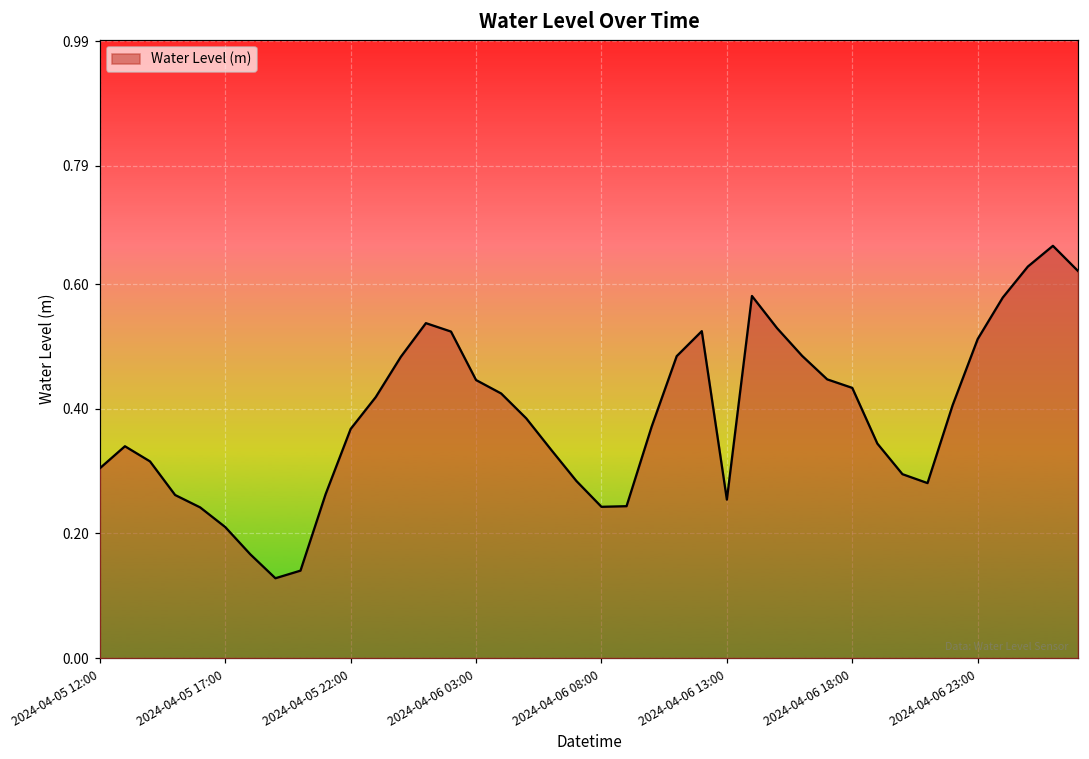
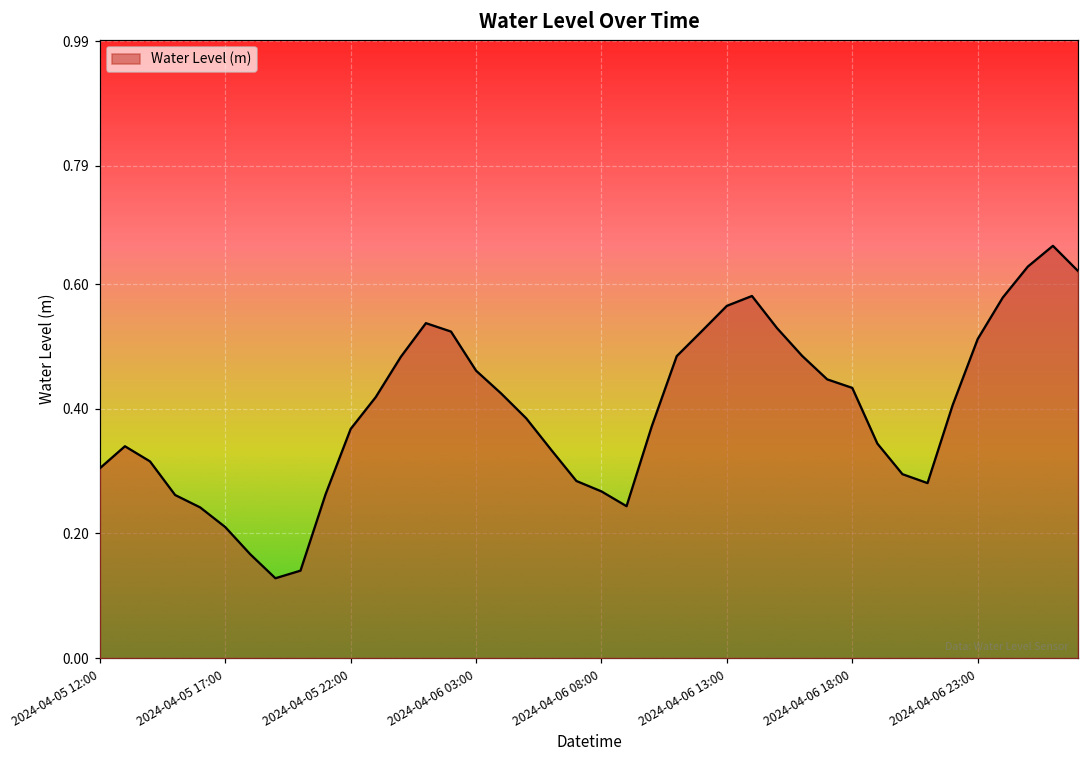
2024-04-06 03:00: 0.45 -> 0.46
2024-04-06 08:00: 0.24 -> 0.27
2024-04-06 13:00: 0.25 -> 0.57
